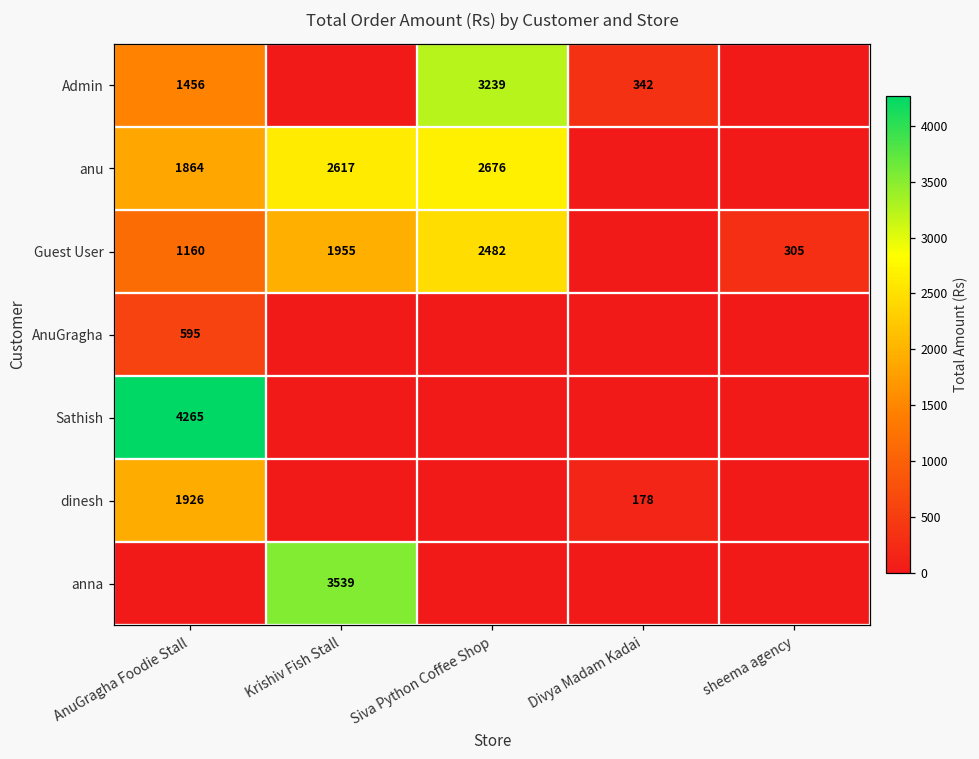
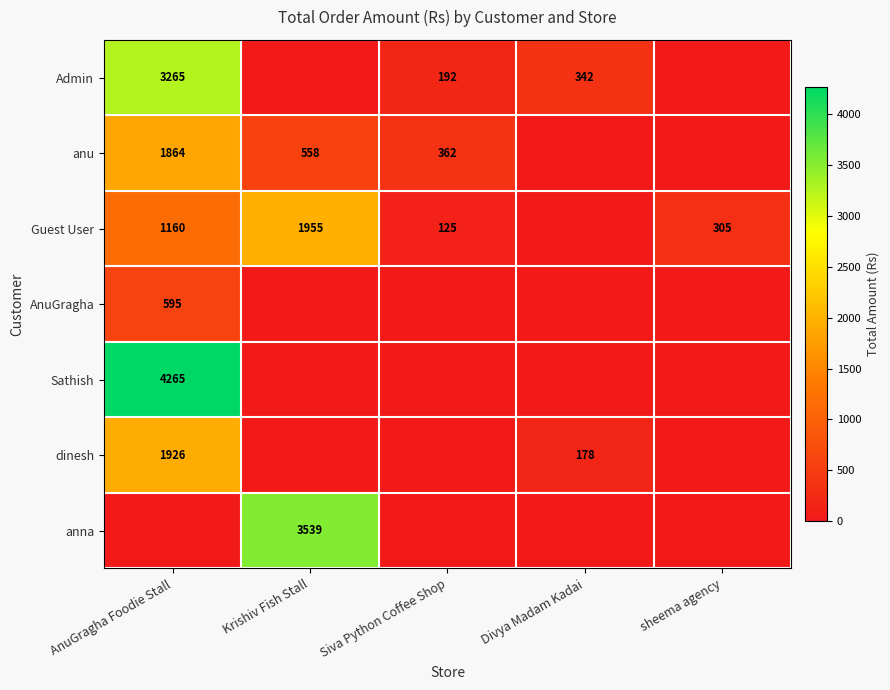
Admin, AnuGragha Foodie Stall: 1456 -> 3265
Admin, Siva Python Coffee Shop: 3239 -> 192
anu, Krishiv Fish Stall: 2617 -> 558
anu, Siva Python Coffee Shop: 2676 -> 362
Guest User, Siva Python Coffee Shop: 2482 -> 125
